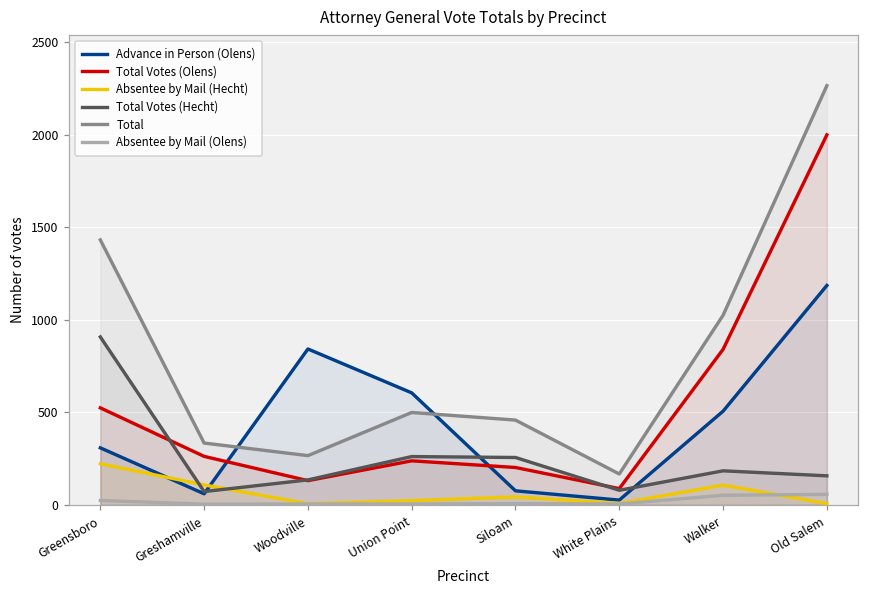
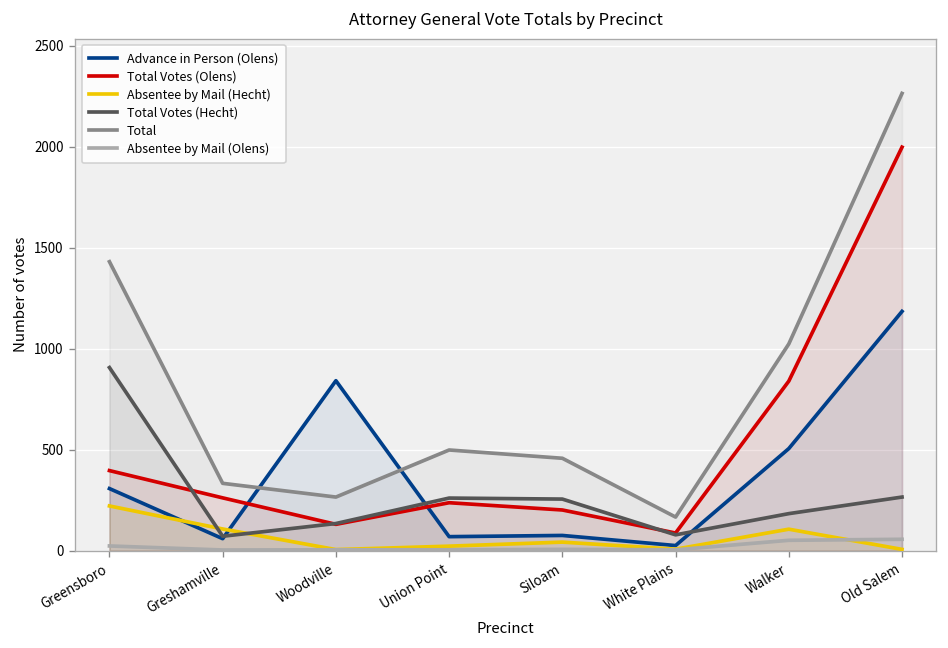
Total Votes (Olens), Greensboro: 520 -> 400
Advance in Person (Olens), Union Point: 610 -> 70
Total Votes (Hecht), Old Salem: 160 -> 270
